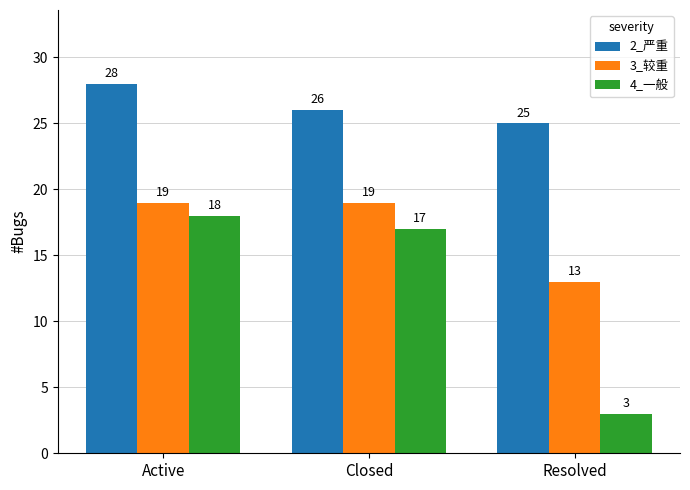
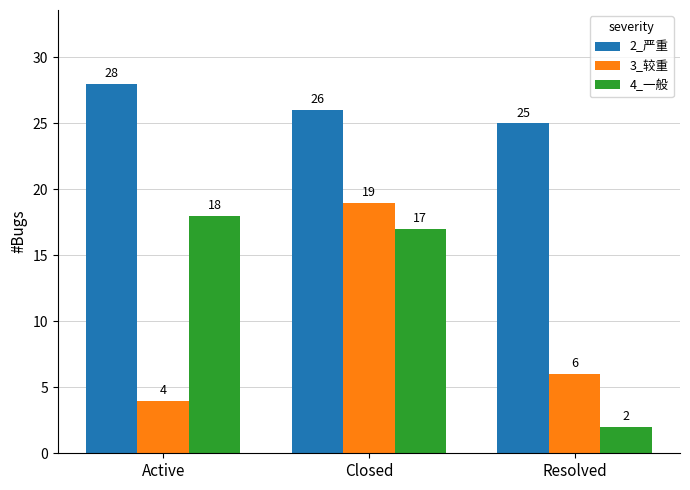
3_较重, Active: 19 -> 4
3_较重, Resolved: 13 -> 6
4_一般, Resolved: 3 -> 2
